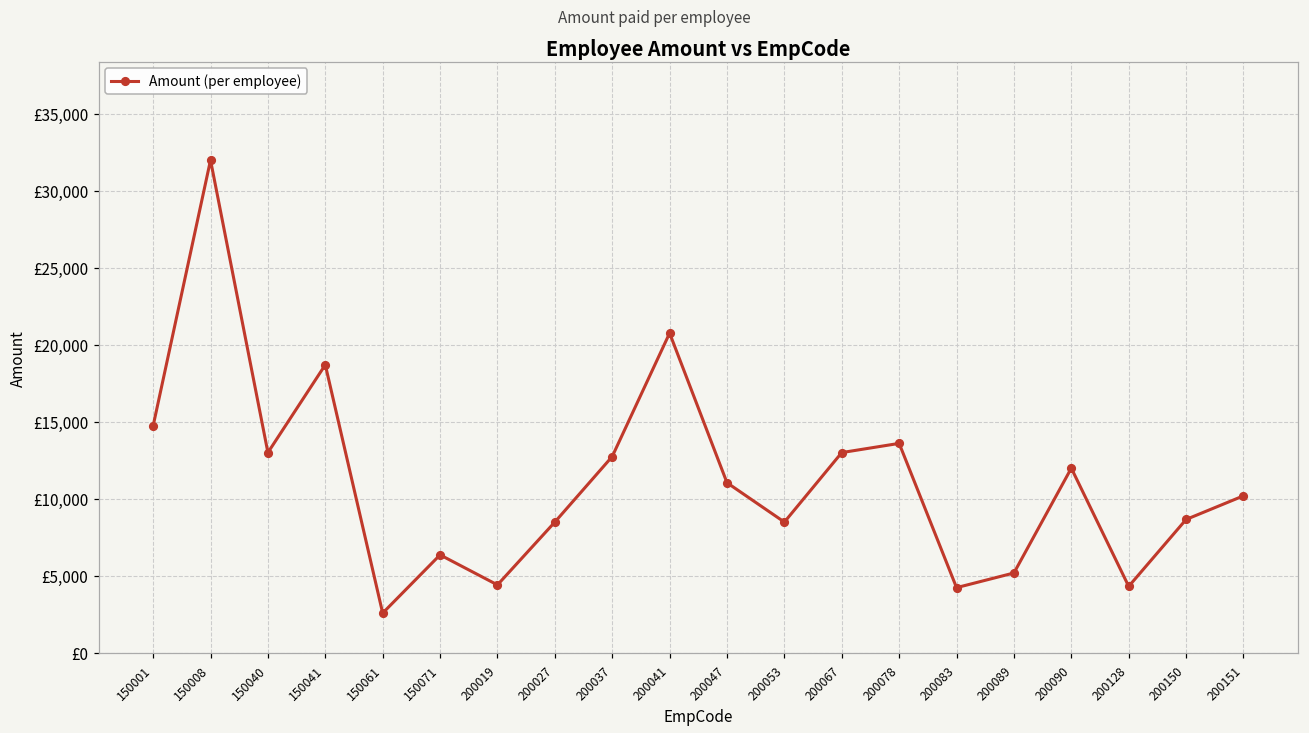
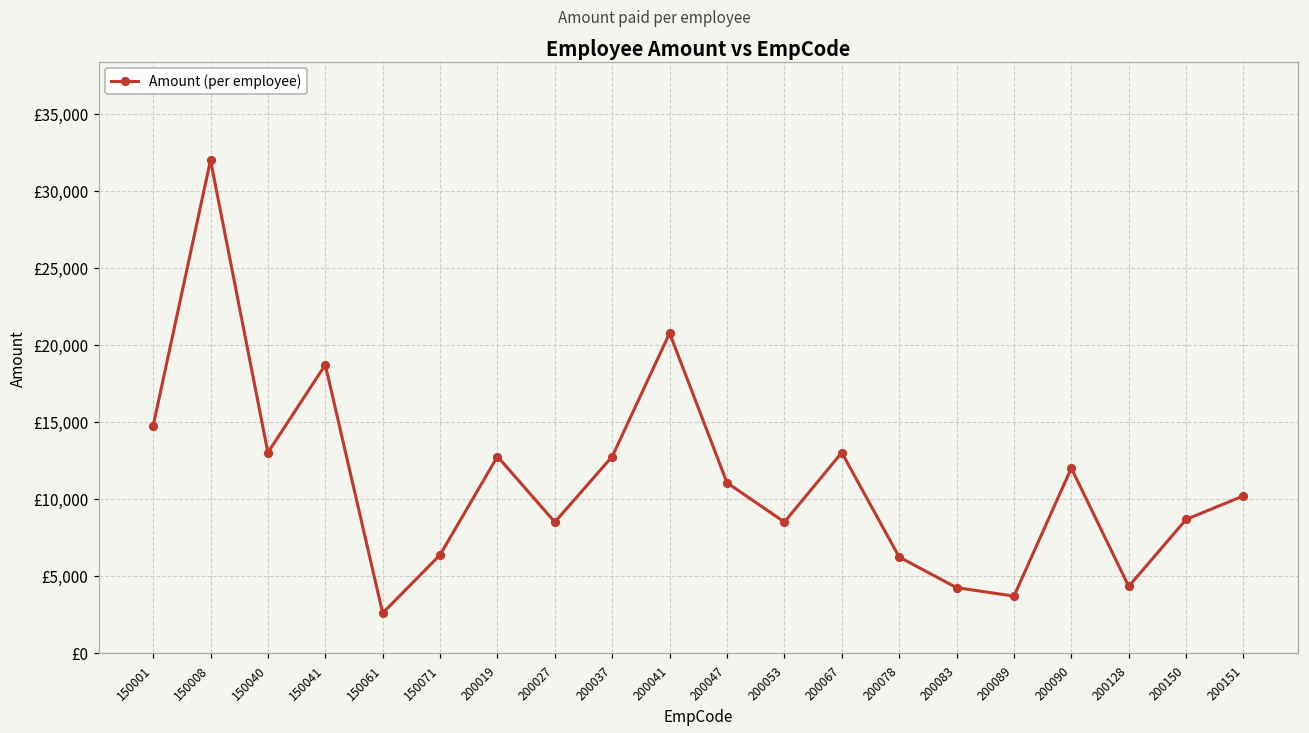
200019: £4,400 -> £12,800
200078: £13,600 -> £6,200
200089: £5,200 -> £3,700
